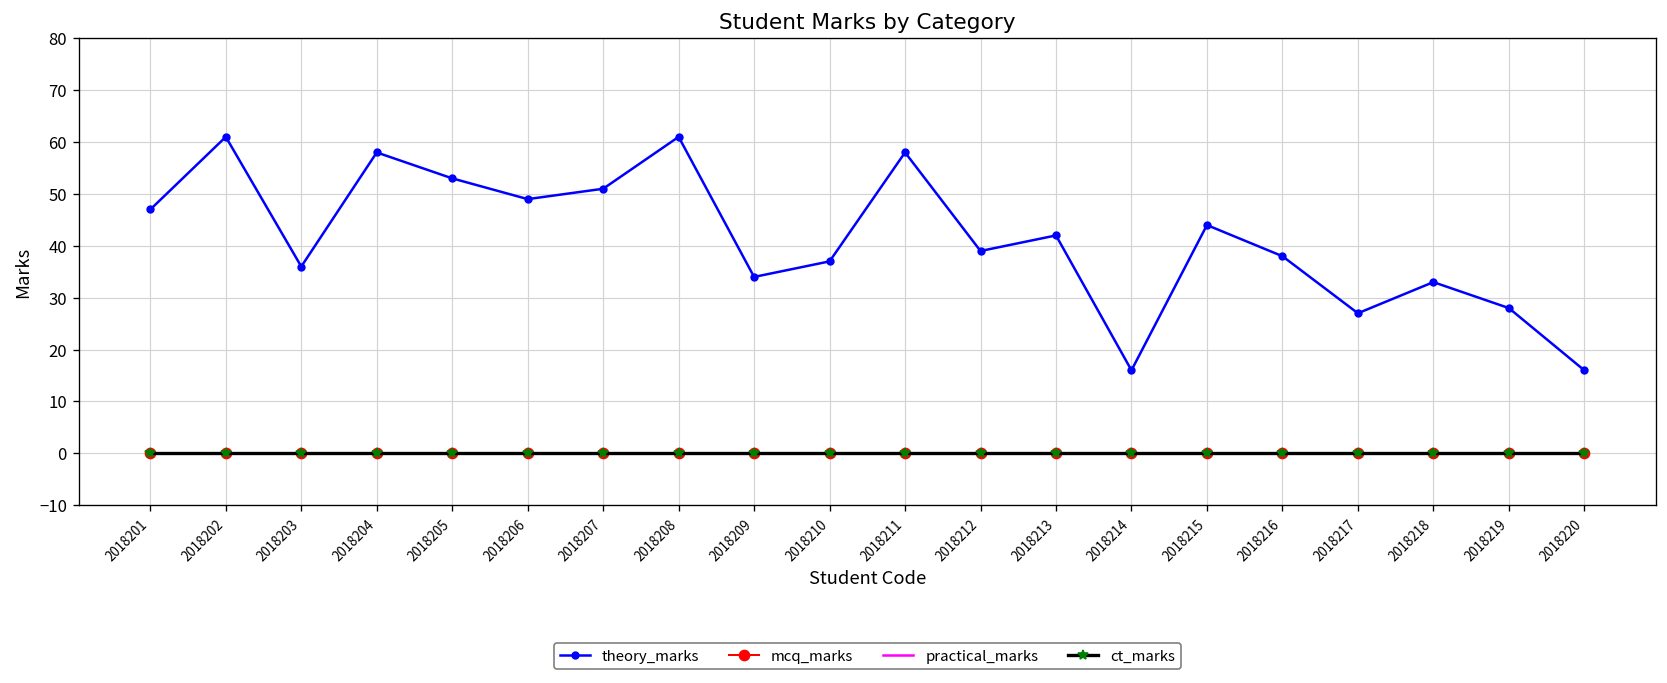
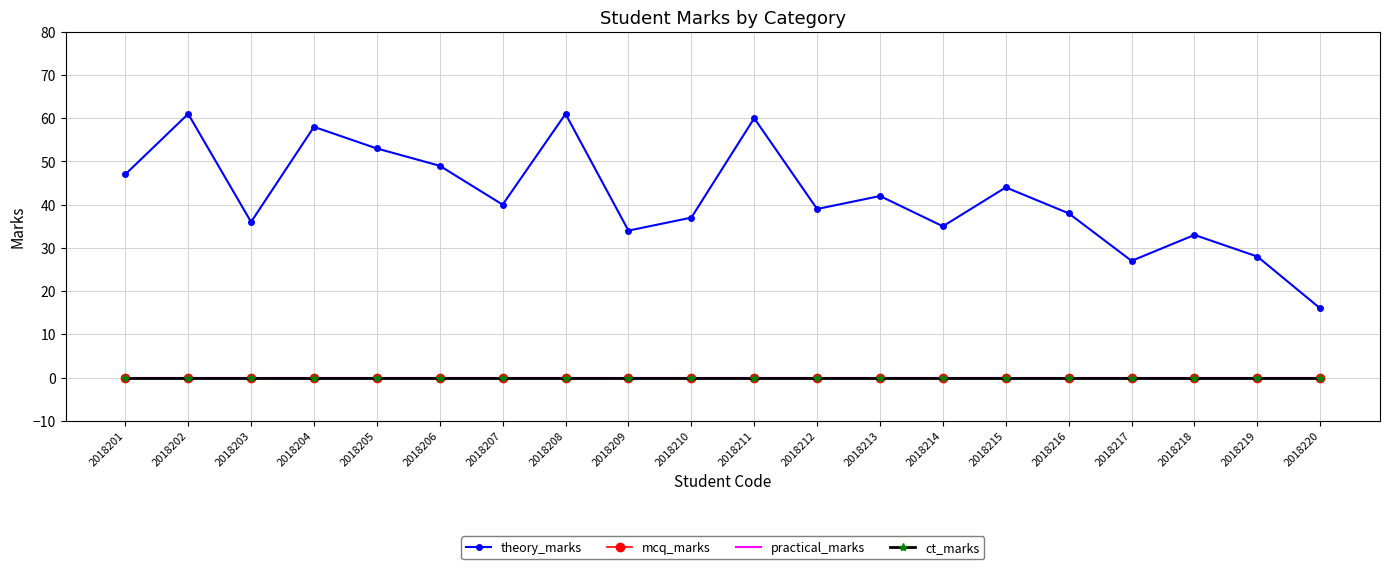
theory_marks, 2018207: 51 -> 40
theory_marks, 2018211: 58 -> 60
theory_marks, 2018214: 16 -> 35
